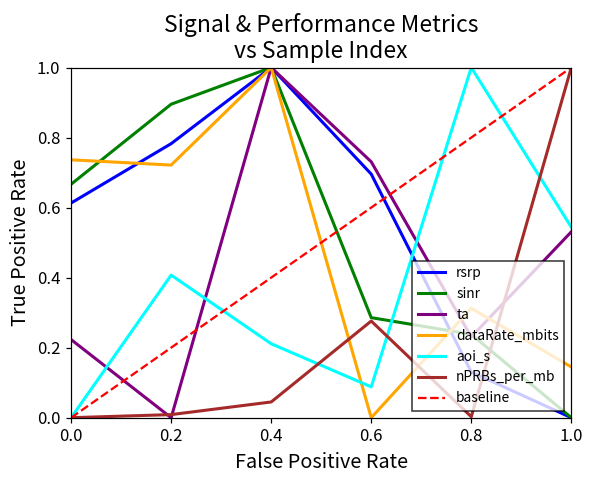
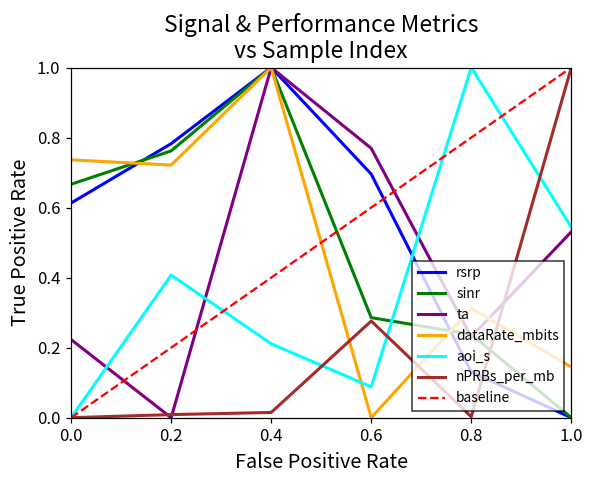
sinr, 0.2: 0.90 -> 0.76
nPRBs_per_mb, 0.4: 0.04 -> 0.01
ta, 0.6: 0.73 -> 0.77
